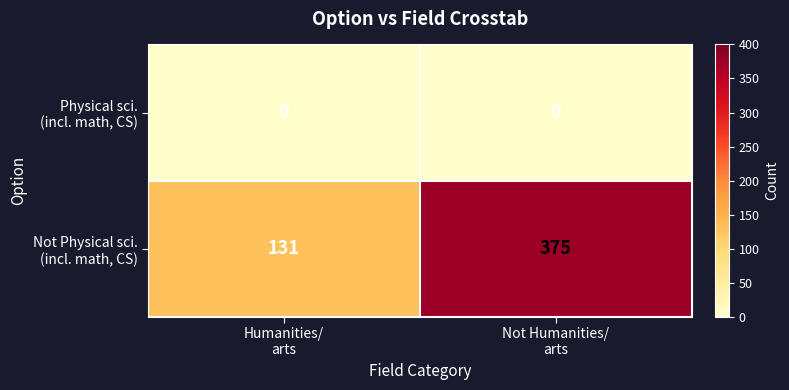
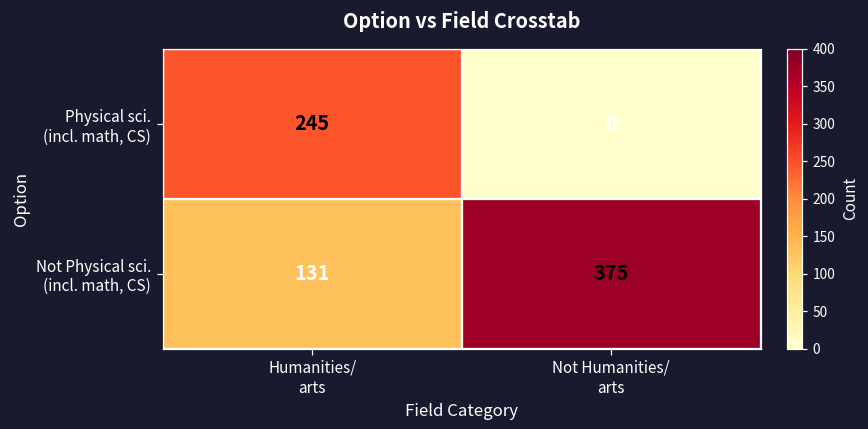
Physical sci. (incl. math, CS), Humanities/ arts: 0 -> 245
